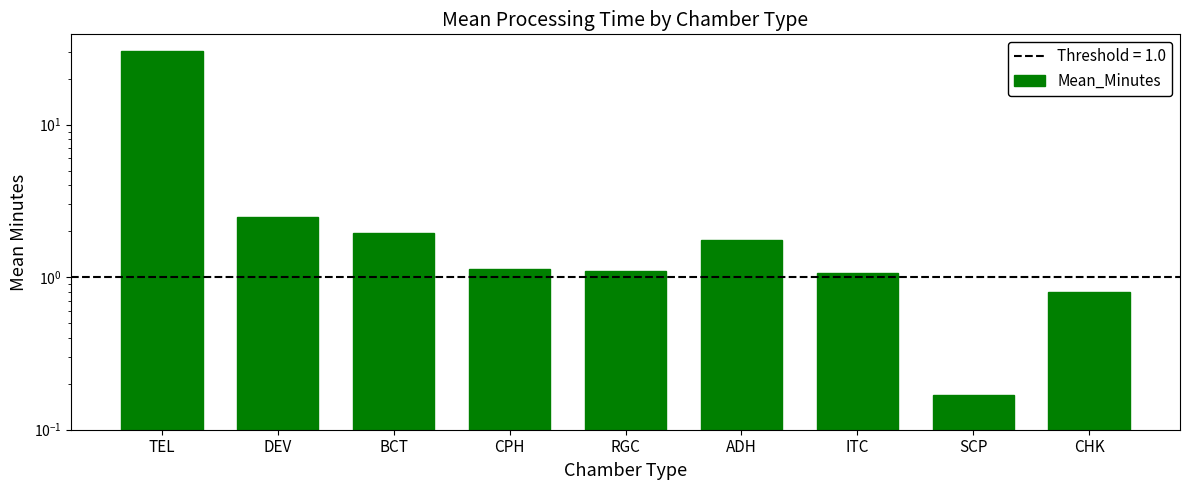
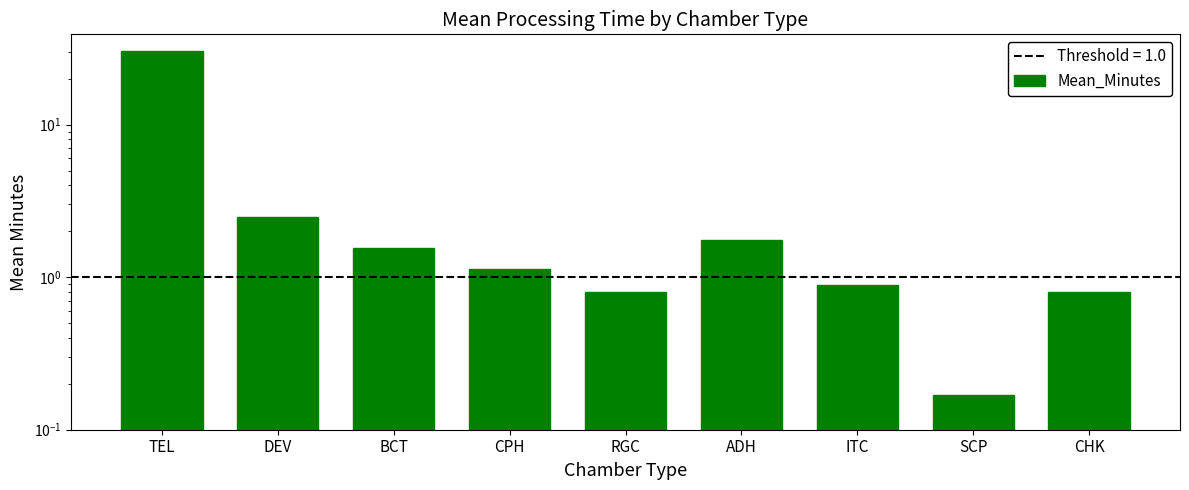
BCT: 1.9 -> 1.6
RGC: 1.1 -> 0.8
ITC: 1.1 -> 0.9
